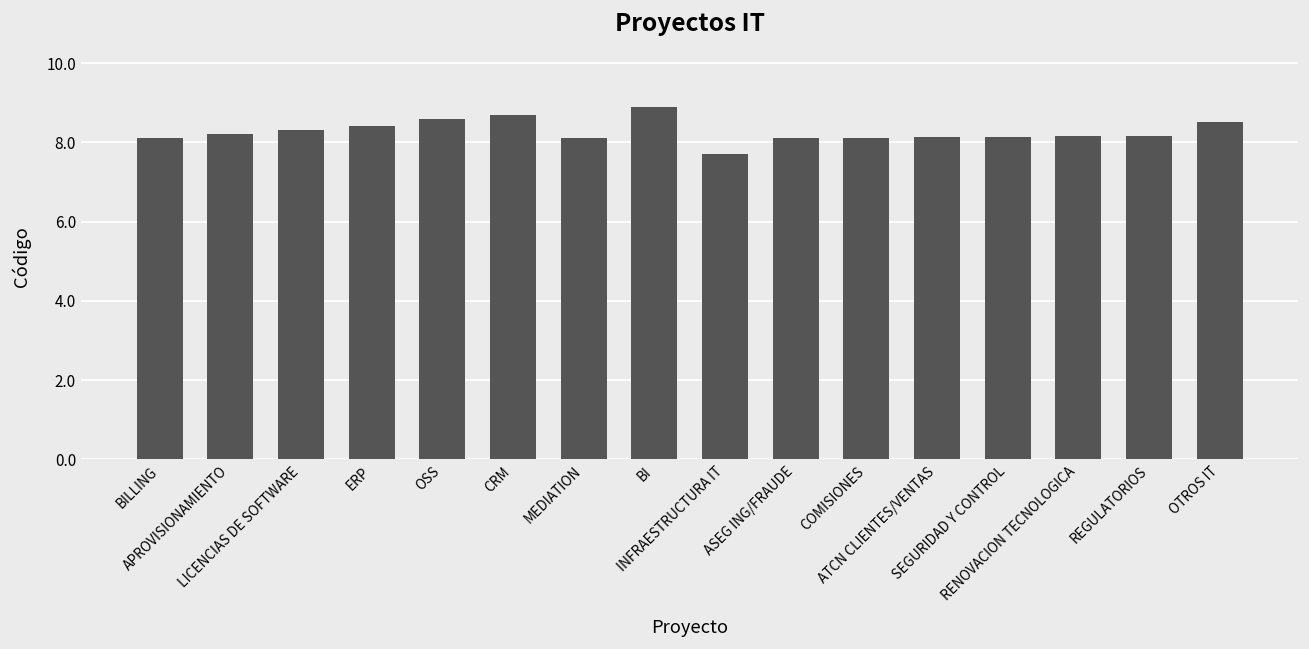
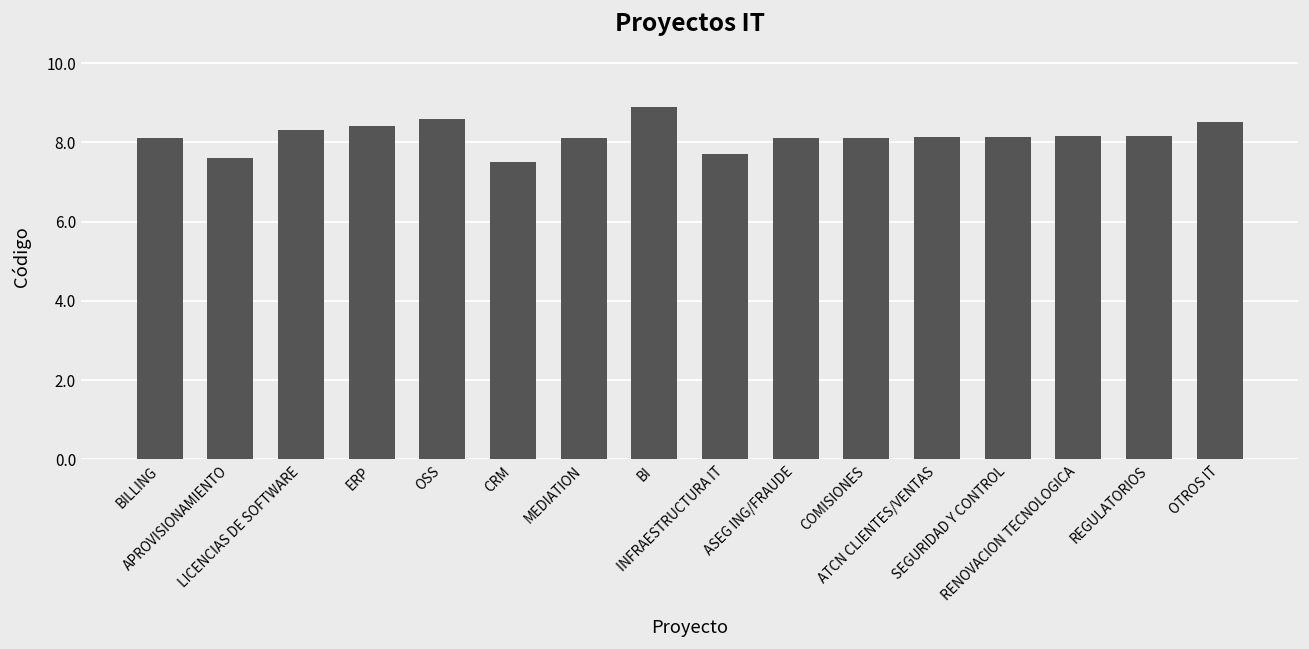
APROVISIONAMIENTO: 8.2 -> 7.6
CRM: 8.7 -> 7.5
